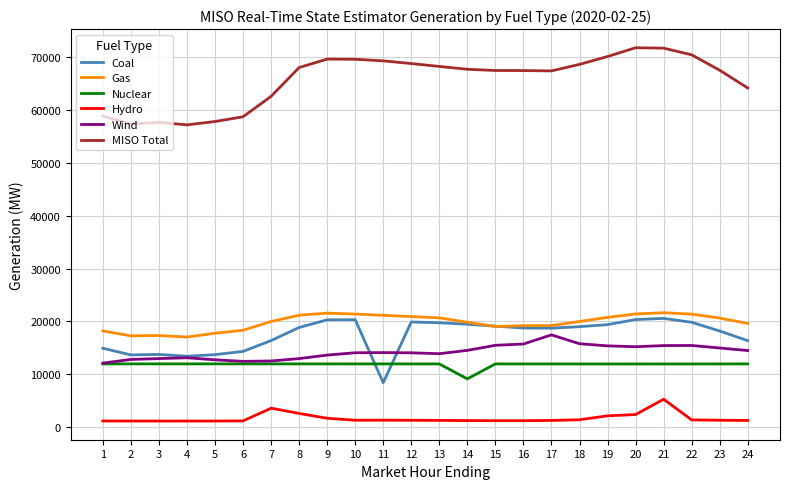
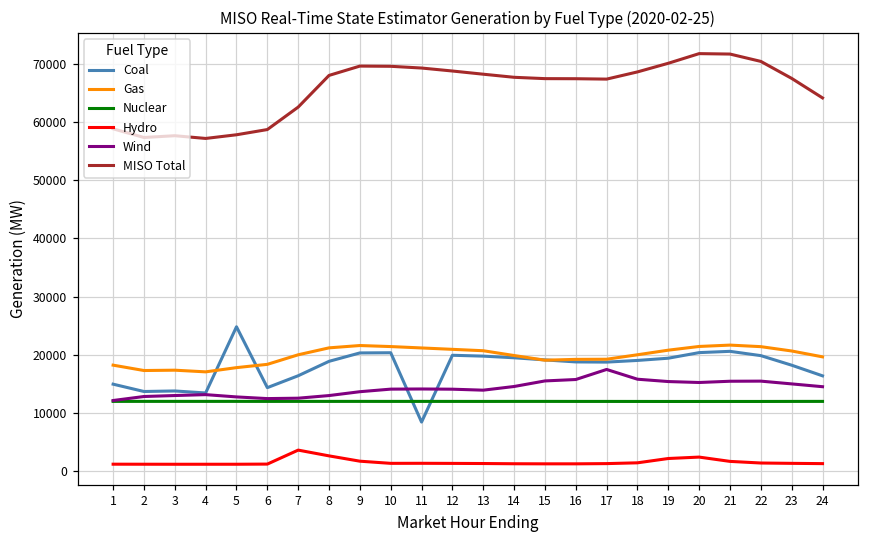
Coal, 5: 14000 -> 25000
Nuclear, 14: 9000 -> 12000
Hydro, 21: 5000 -> 2000
